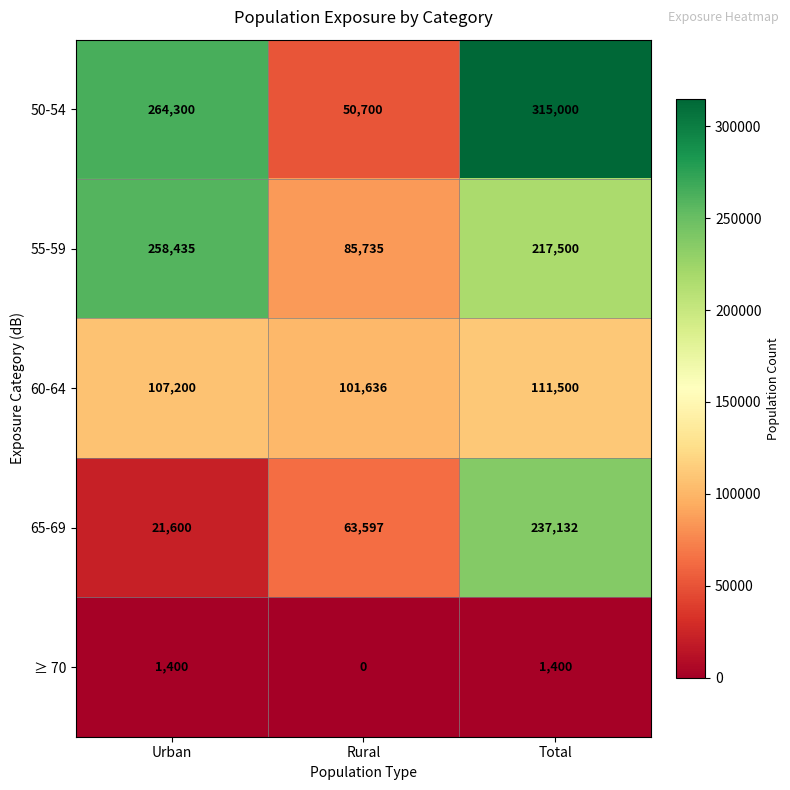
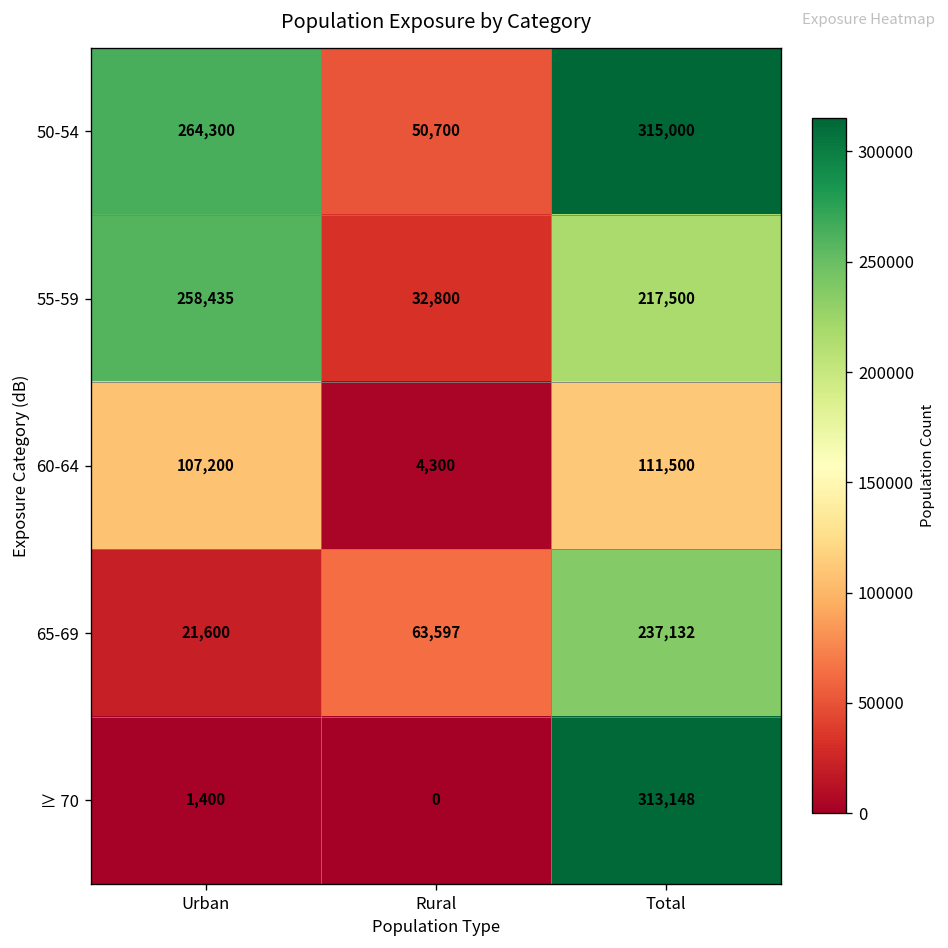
55-59, Rural: 85,735 -> 32,800
60-64, Rural: 101,636 -> 4,300
≥ 70, Total: 1,400 -> 313,148
